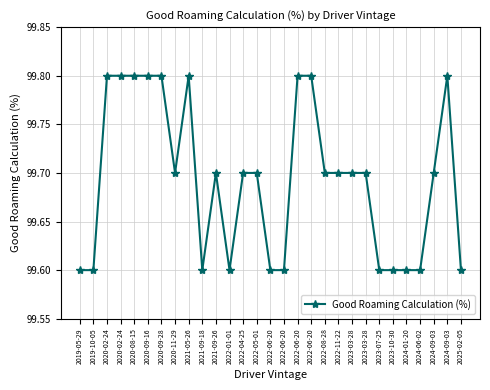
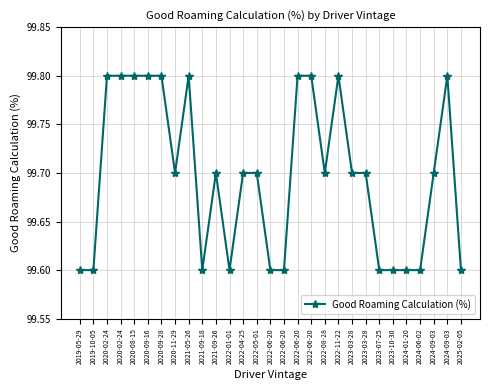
2022-11-22: 99.7 -> 99.8
